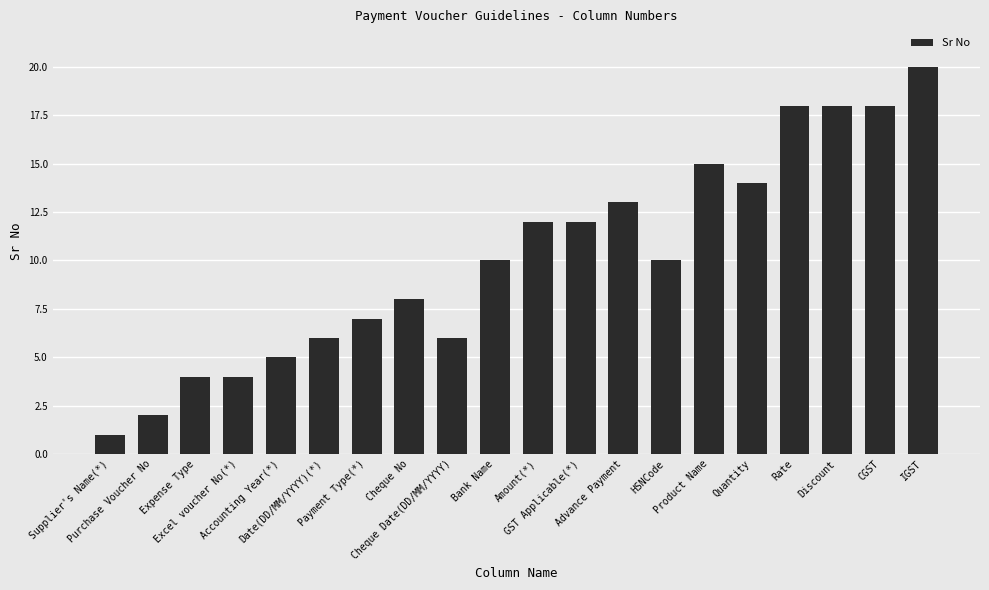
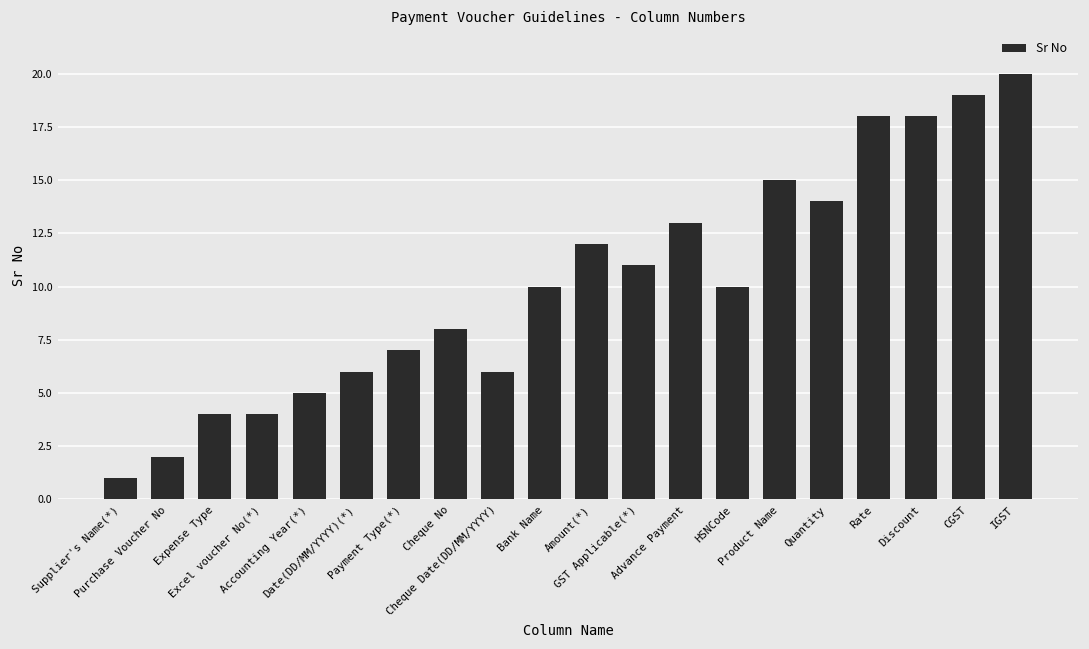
GST Applicable(*): 12 -> 11
CGST: 18 -> 19
